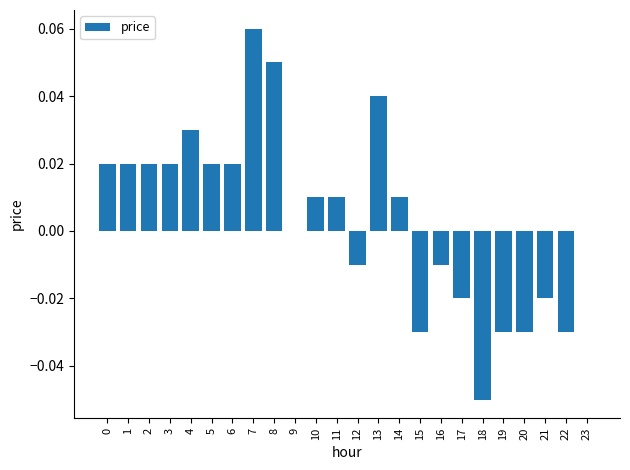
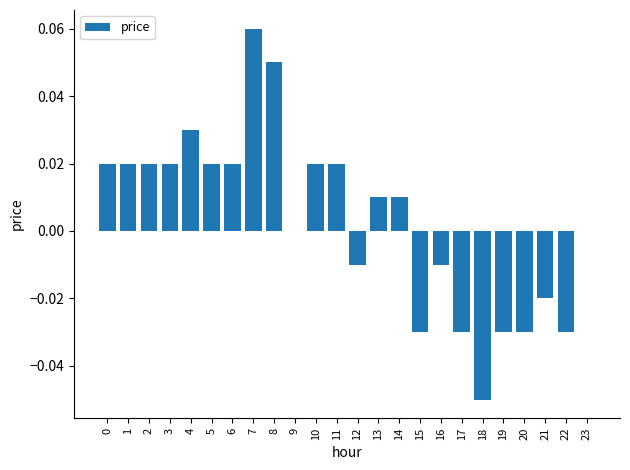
10: 0.01 -> 0.02
11: 0.01 -> 0.02
13: 0.04 -> 0.01
17: -0.02 -> -0.03
